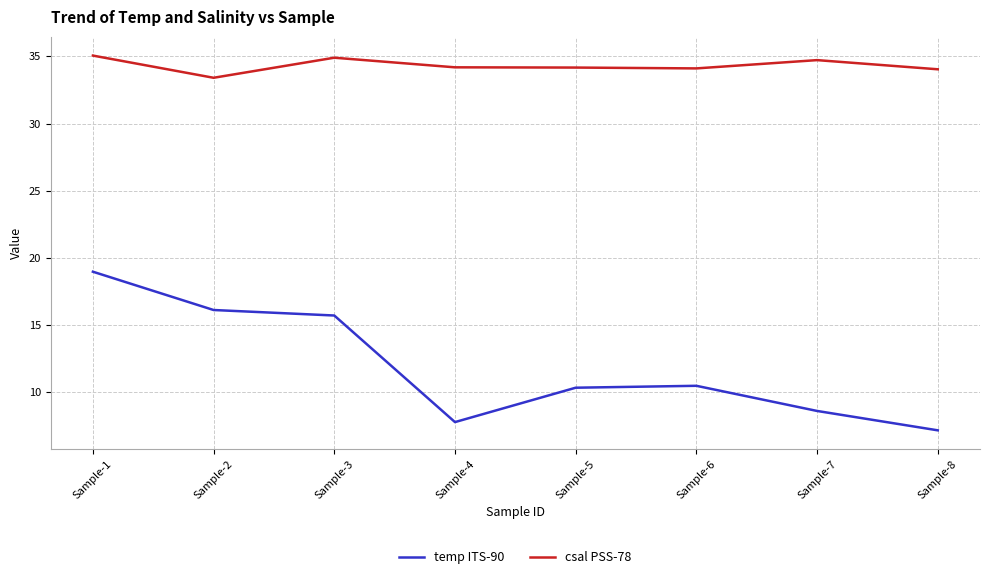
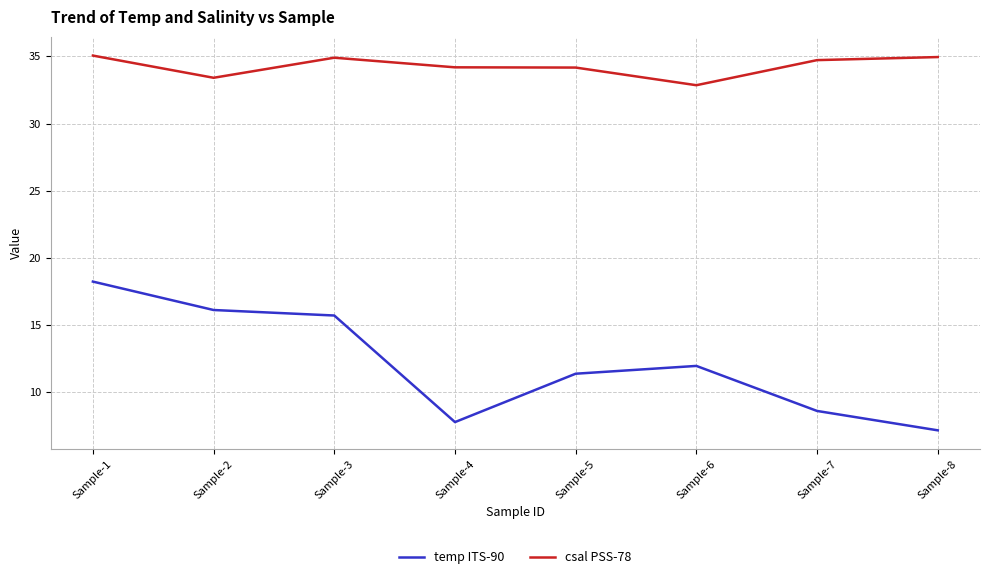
temp ITS-90, Sample-1: 19.0 -> 18.2
temp ITS-90, Sample-5: 10.3 -> 11.4
temp ITS-90, Sample-6: 10.5 -> 11.9
csal PSS-78, Sample-6: 34.1 -> 32.9
csal PSS-78, Sample-8: 34.0 -> 35.0
